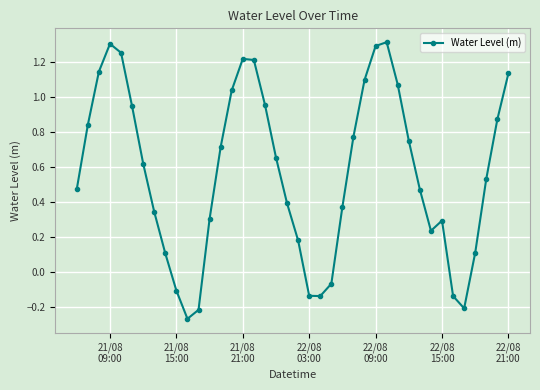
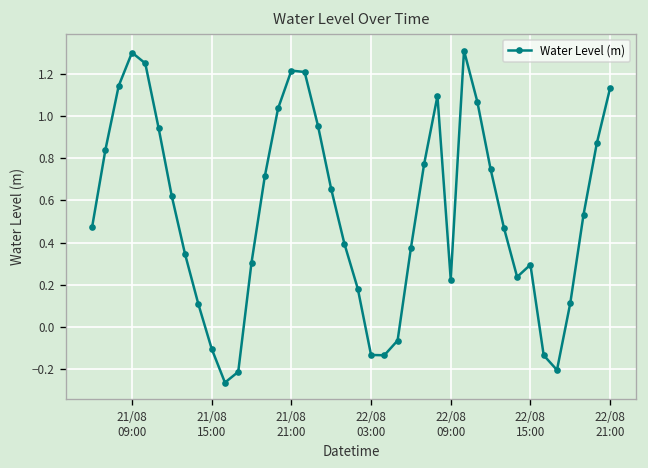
22/08 09:00: 1.29 -> 0.22
